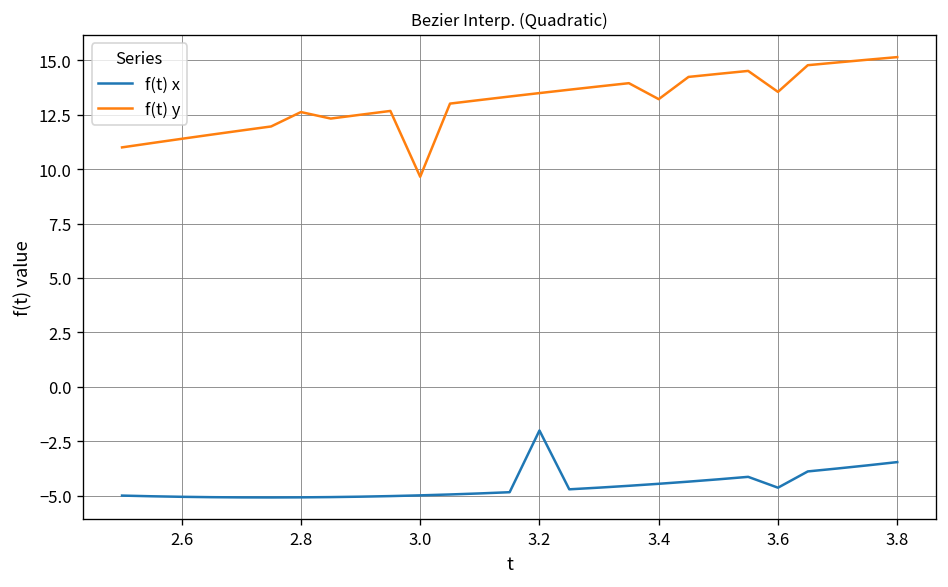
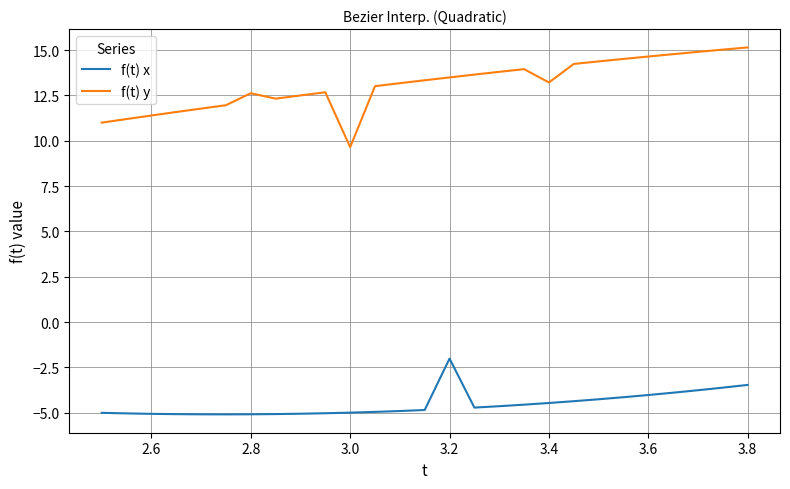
f(t) x, 3.6: -4.6 -> -4.0
f(t) y, 3.6: 13.5 -> 14.6
